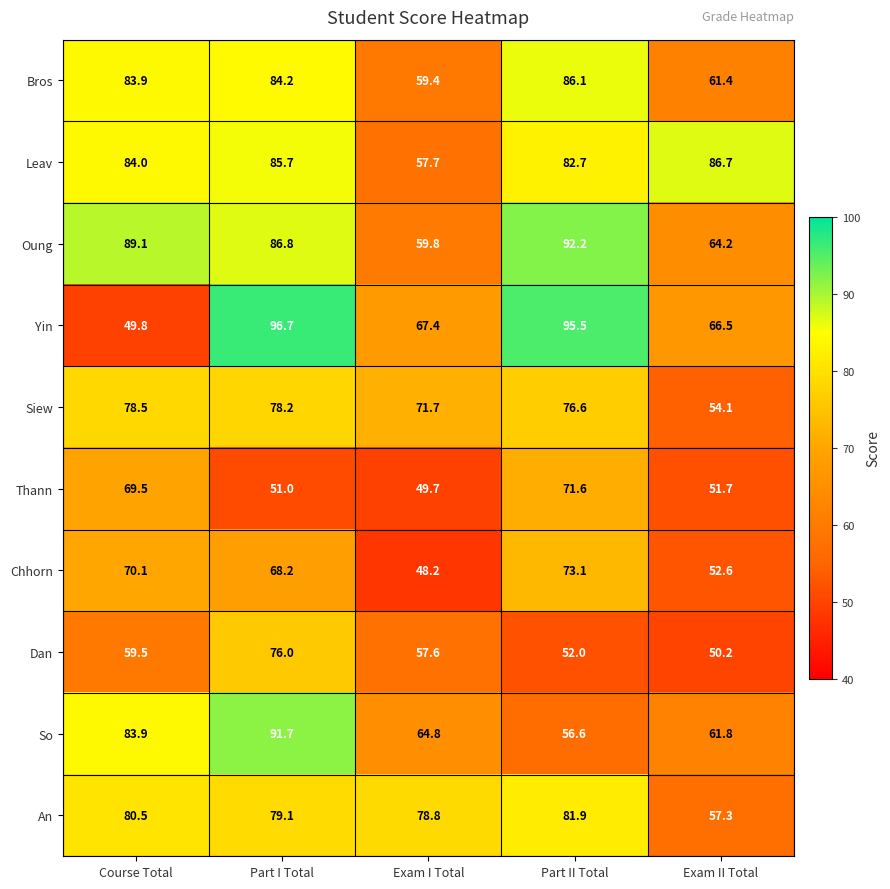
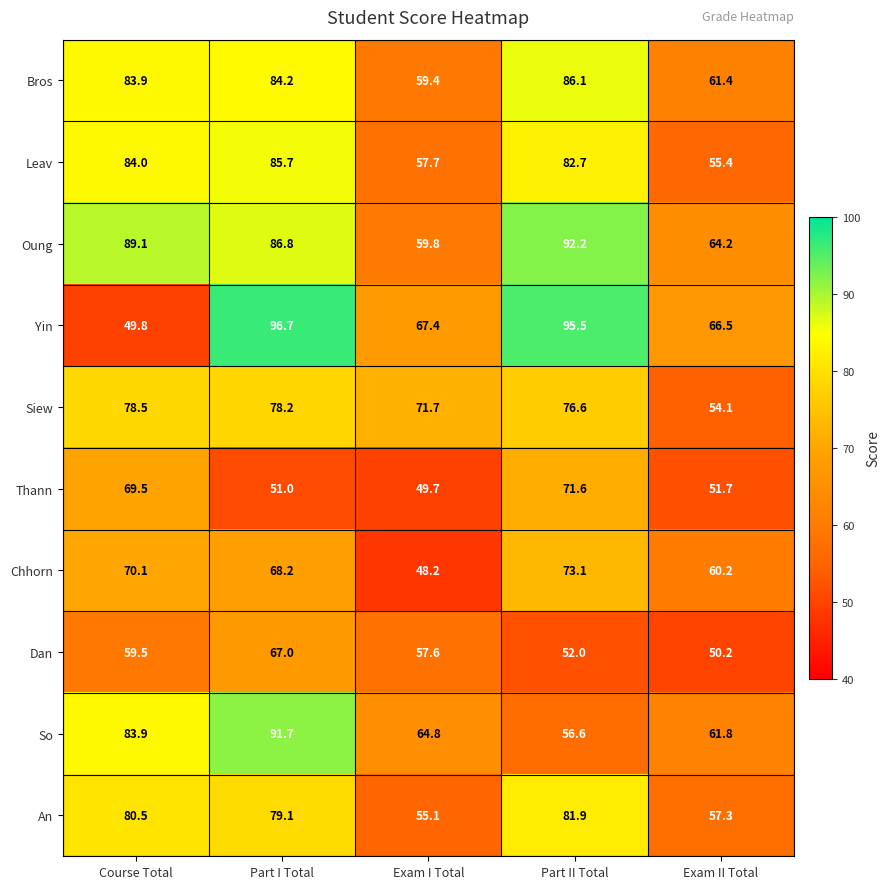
Leav, Exam II Total: 86.7 -> 55.4
Chhorn, Exam II Total: 52.6 -> 60.2
Dan, Part I Total: 76.0 -> 67.0
An, Exam I Total: 78.8 -> 55.1
